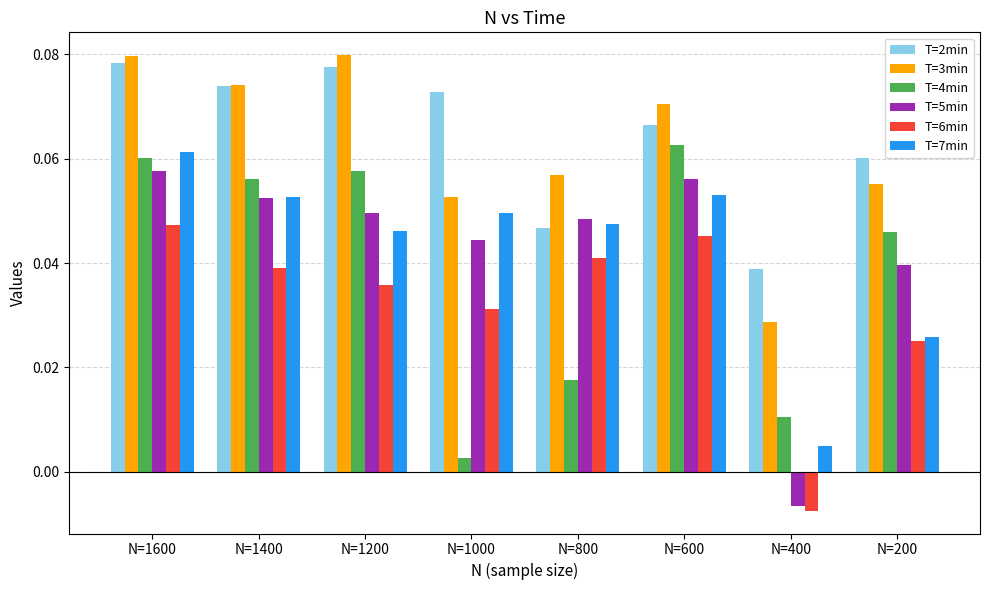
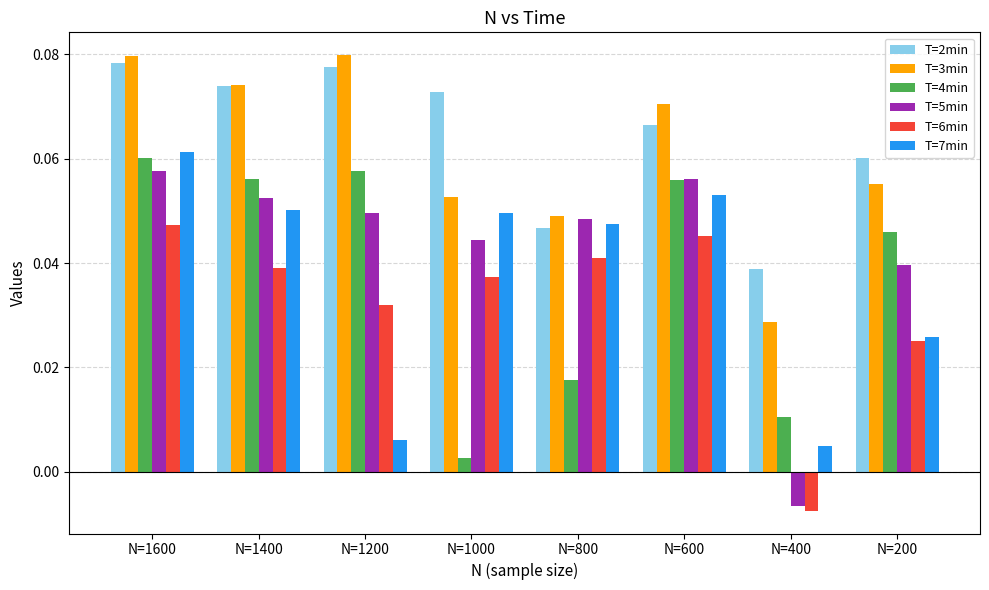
T=7min, N=1400: 0.053 -> 0.050
T=6min, N=1200: 0.036 -> 0.032
T=7min, N=1200: 0.046 -> 0.006
T=6min, N=1000: 0.031 -> 0.037
T=3min, N=800: 0.057 -> 0.049
T=4min, N=600: 0.063 -> 0.056
